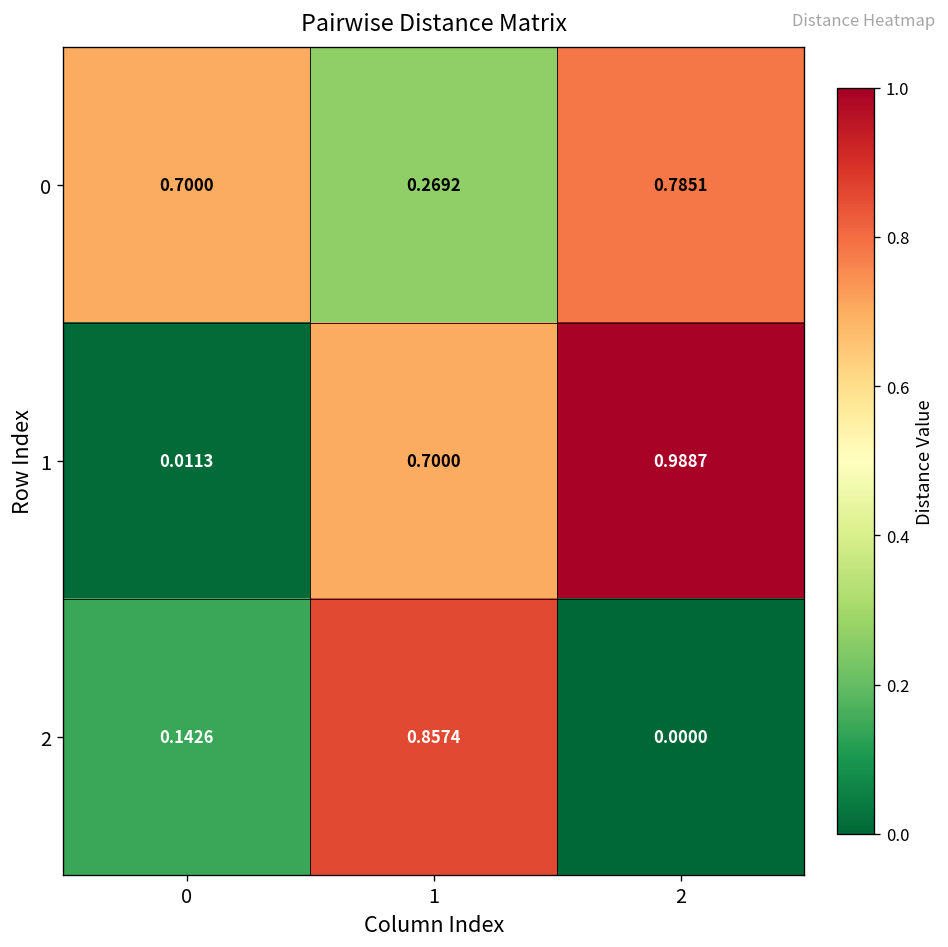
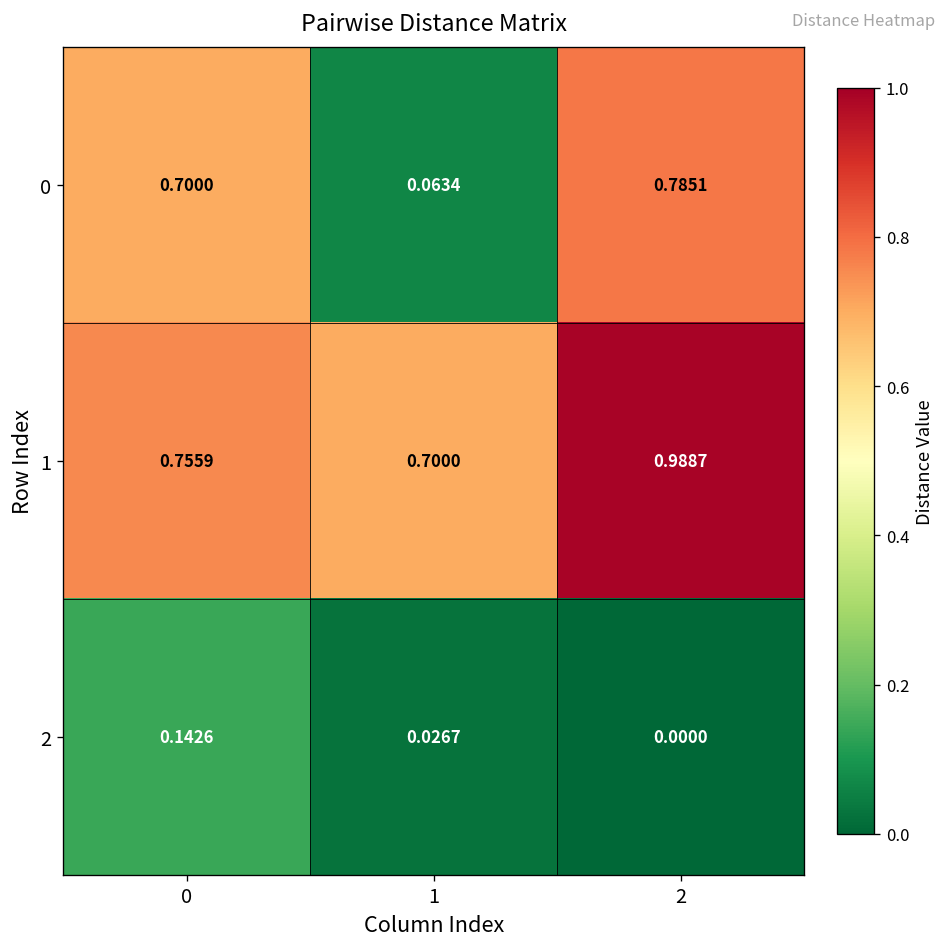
0, 1: 0.2692 -> 0.0634
1, 0: 0.0113 -> 0.7559
2, 1: 0.8574 -> 0.0267
